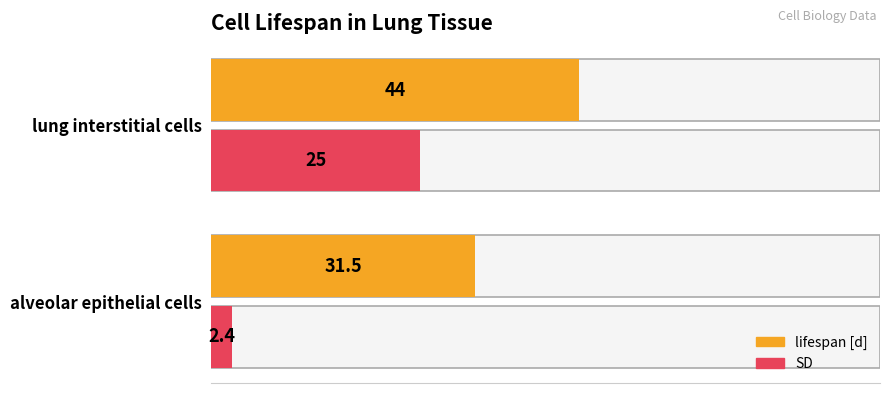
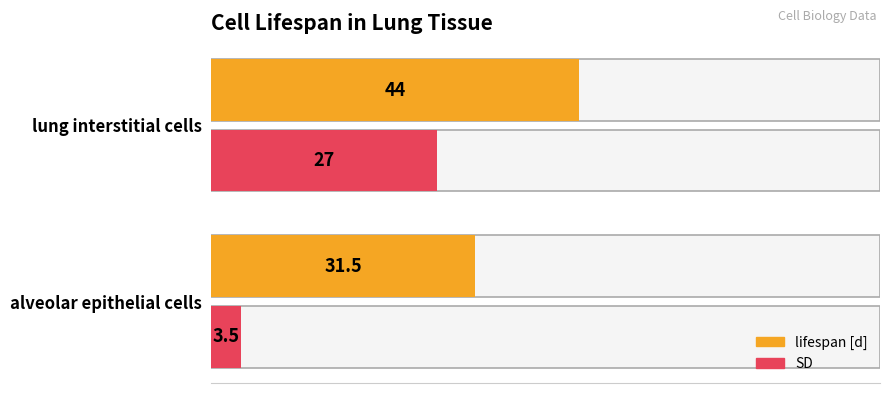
SD, lung interstitial cells: 25 -> 27
SD, alveolar epithelial cells: 2.4 -> 3.5
